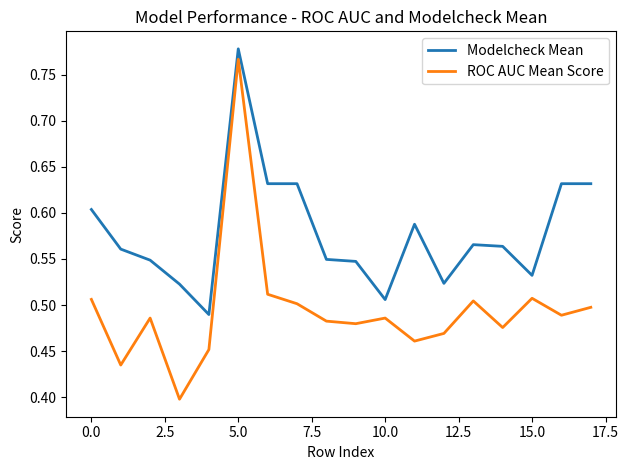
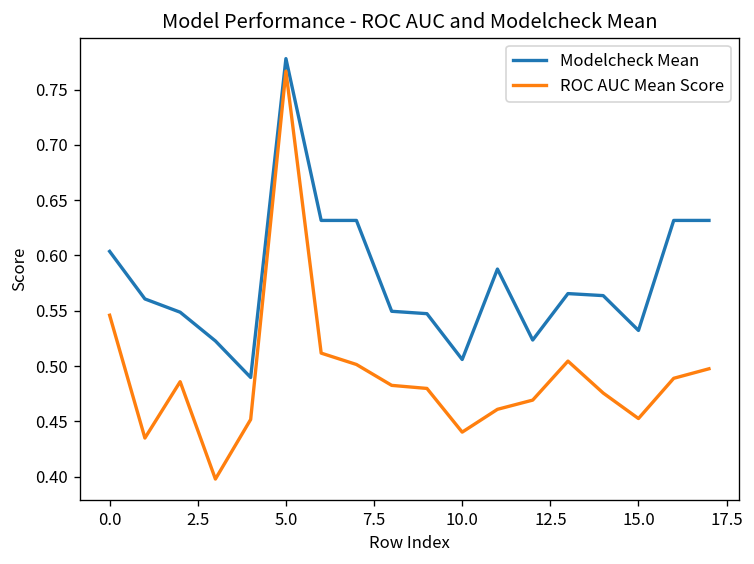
ROC AUC Mean Score, 0.0: 0.51 -> 0.55
ROC AUC Mean Score, 10.0: 0.49 -> 0.44
ROC AUC Mean Score, 15.0: 0.51 -> 0.45
